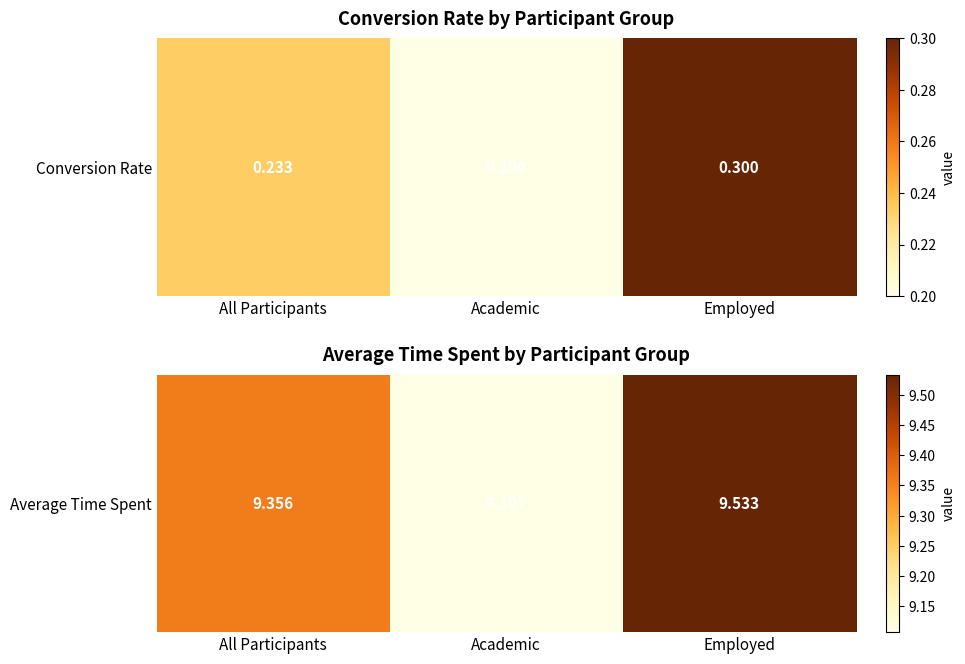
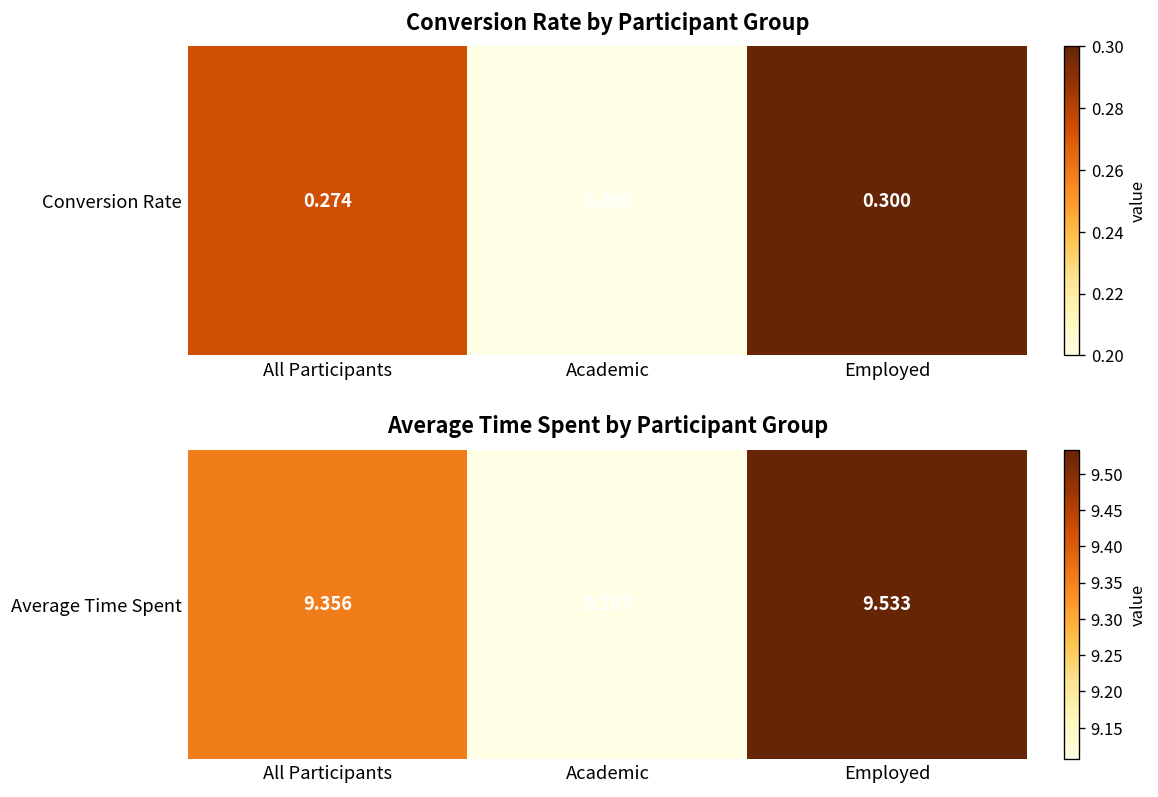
Conversion Rate by Participant Group, Conversion Rate, All Participants: 0.233 -> 0.274
